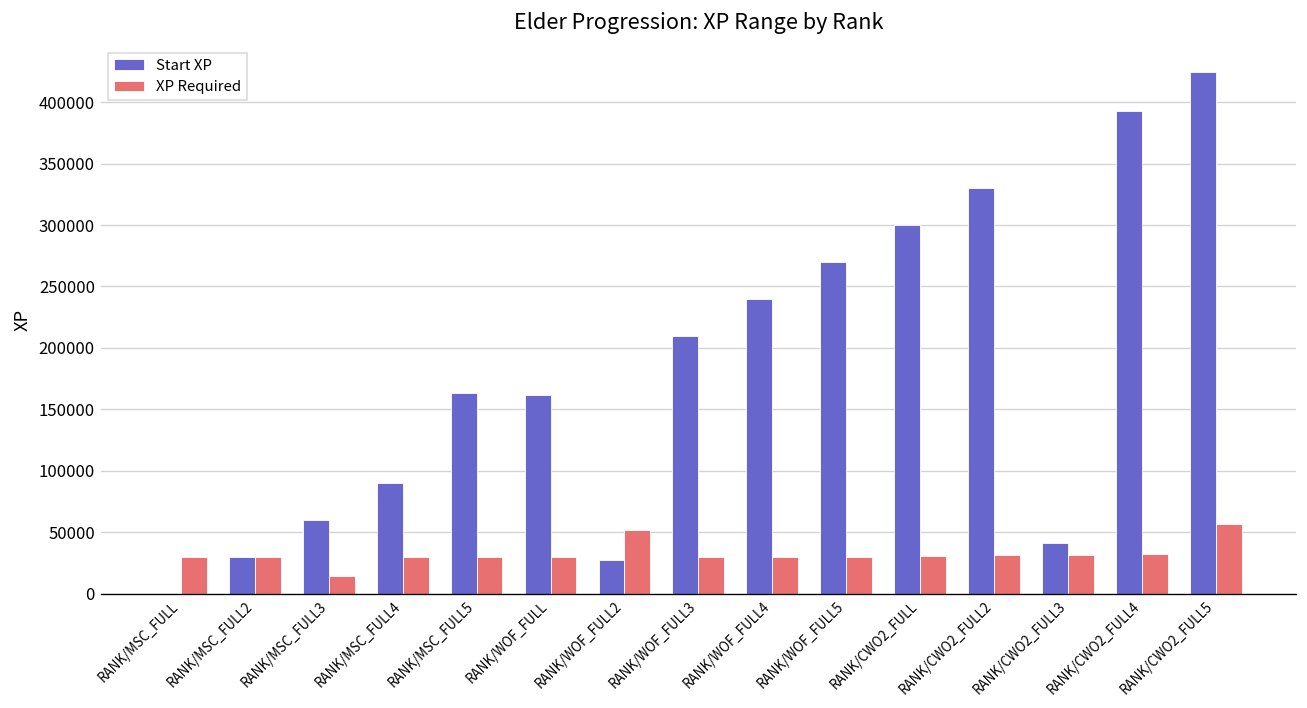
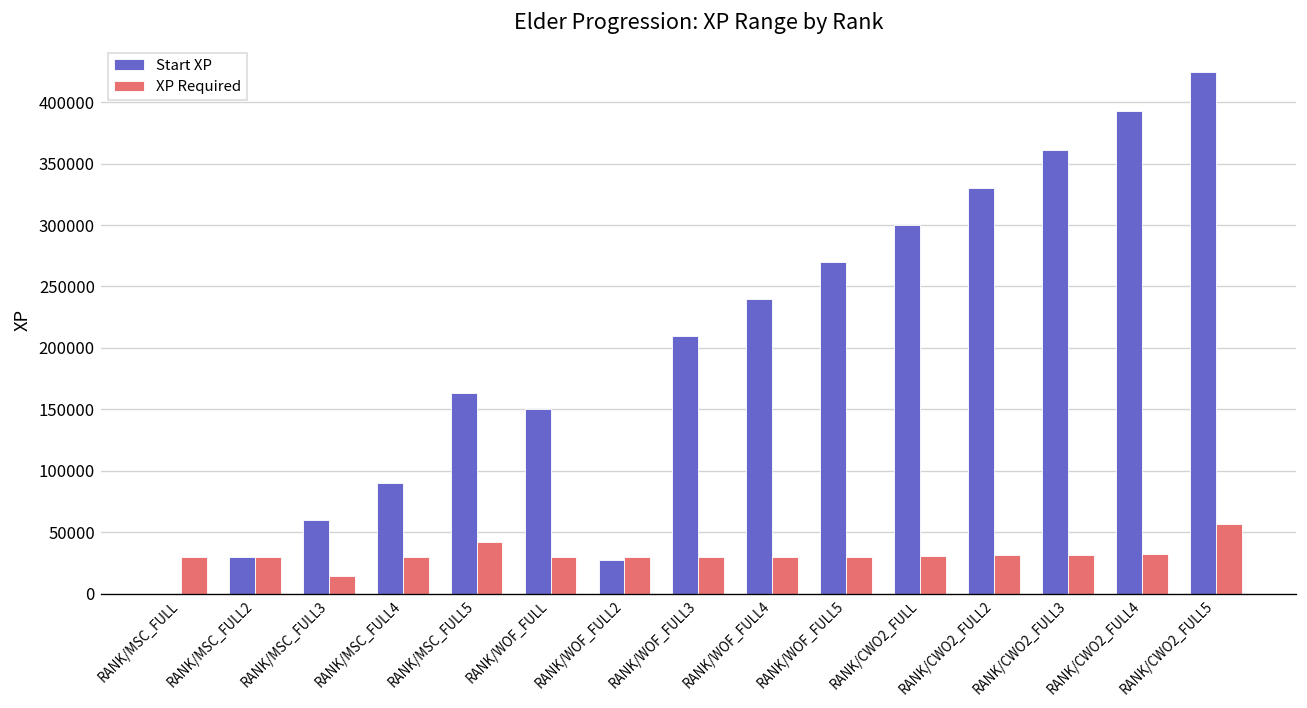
XP Required, RANK/MSC_FULL5: 30000 -> 42000
Start XP, RANK/WOF_FULL: 162000 -> 150000
XP Required, RANK/WOF_FULL2: 52000 -> 30000
Start XP, RANK/CWO2_FULL3: 41000 -> 362000
